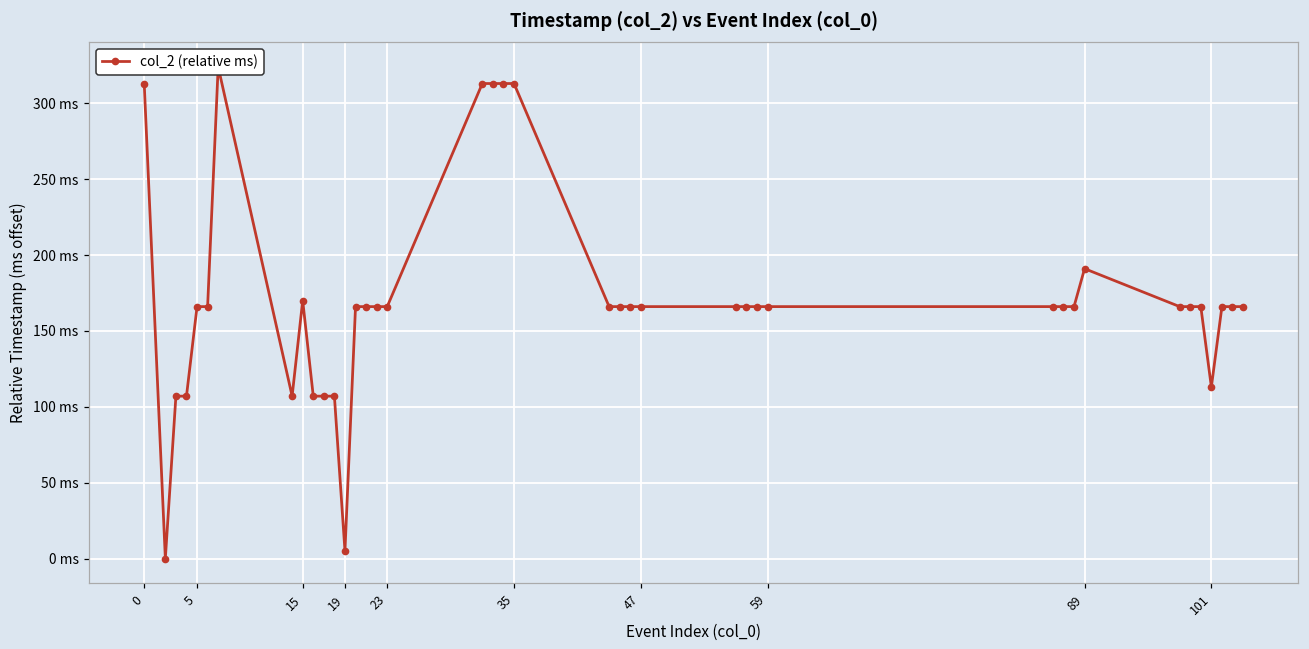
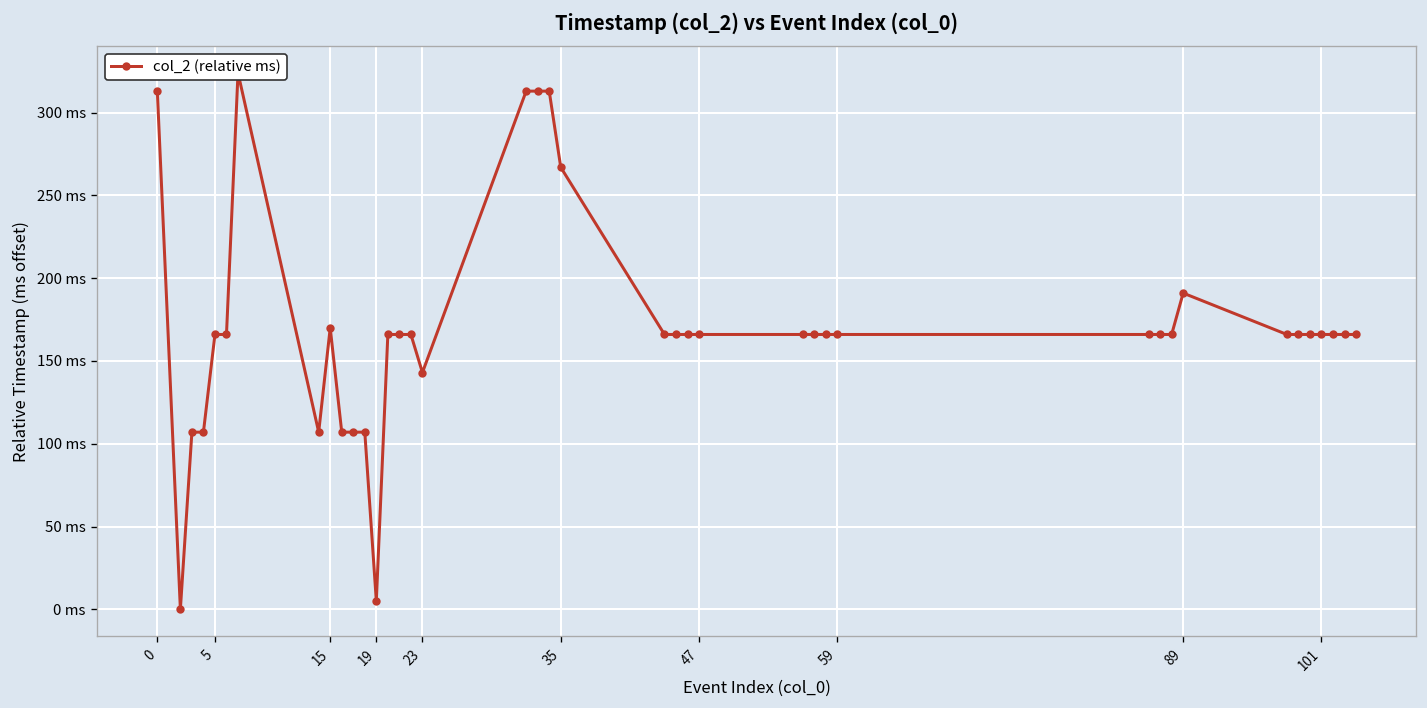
23: 166 ms -> 143 ms
35: 313 ms -> 267 ms
101: 113 ms -> 166 ms
